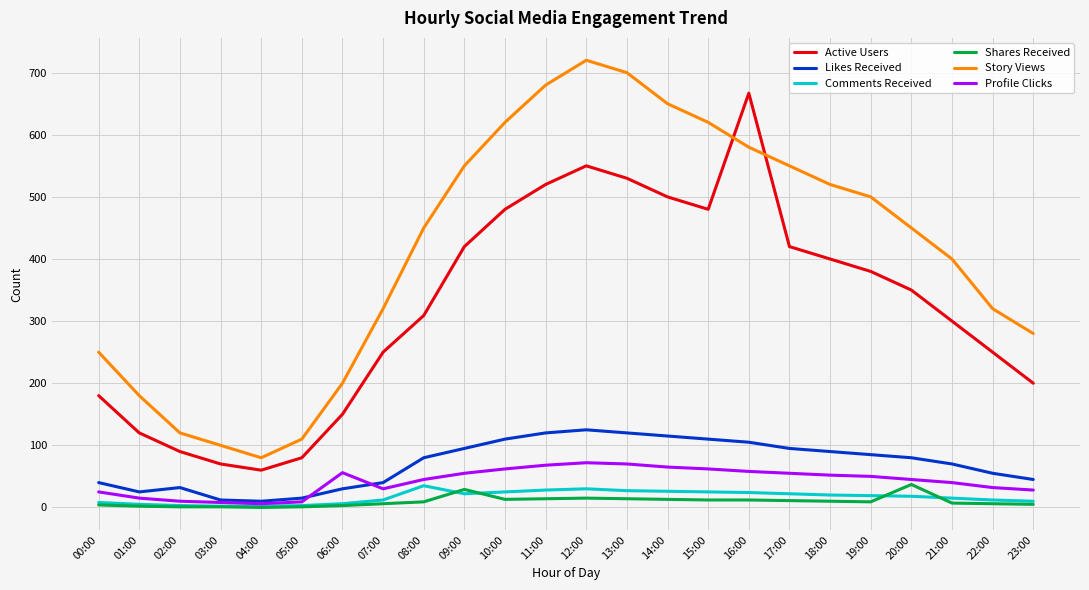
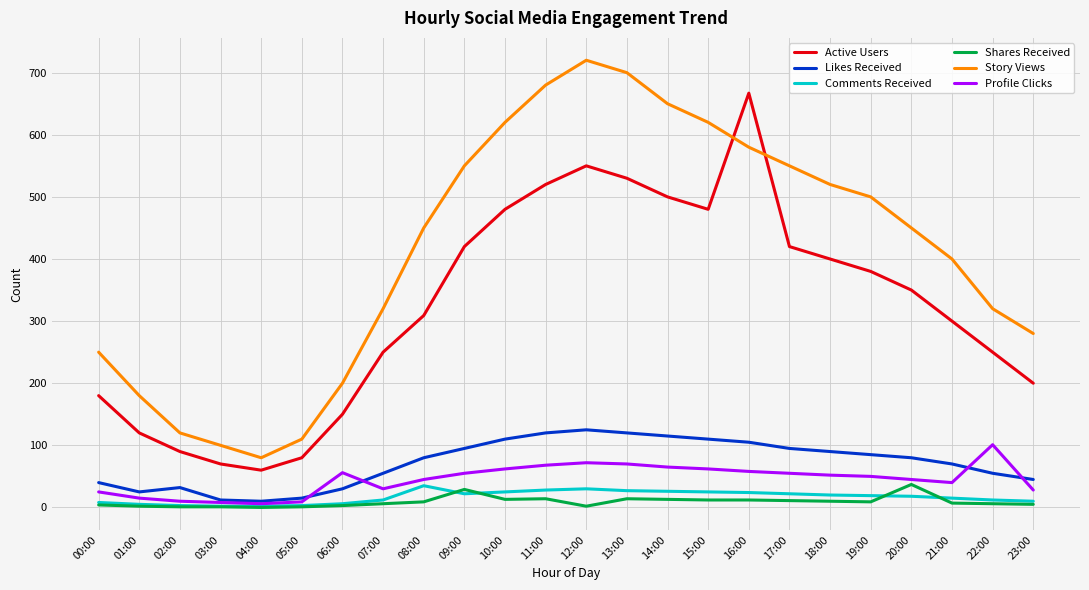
Likes Received, 07:00: 40 -> 60
Shares Received, 12:00: 20 -> 0
Profile Clicks, 22:00: 30 -> 100
